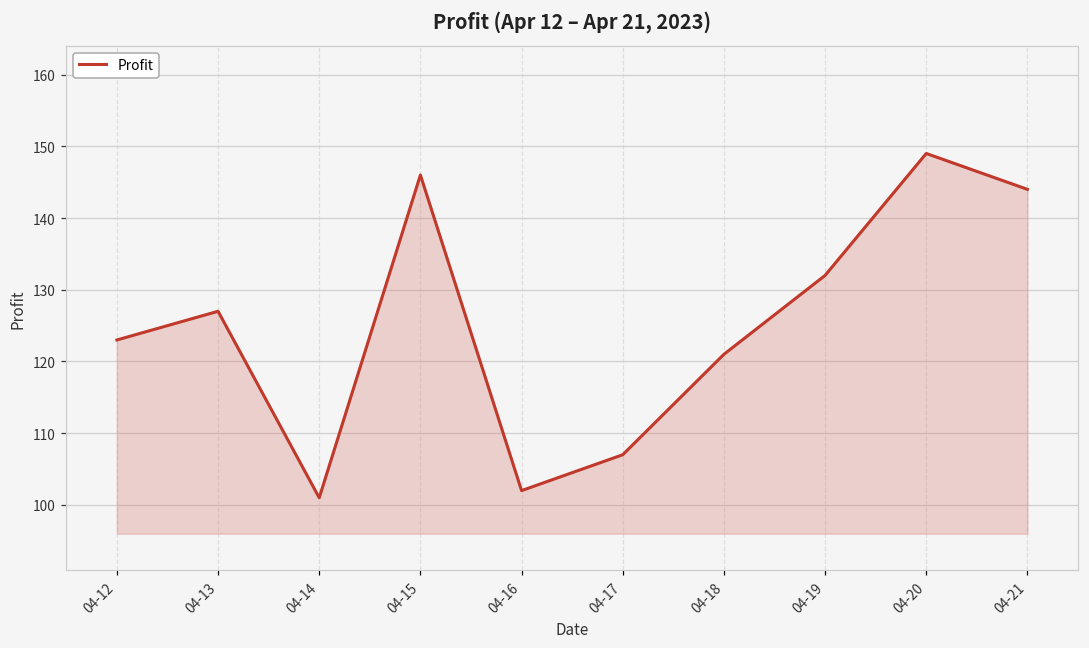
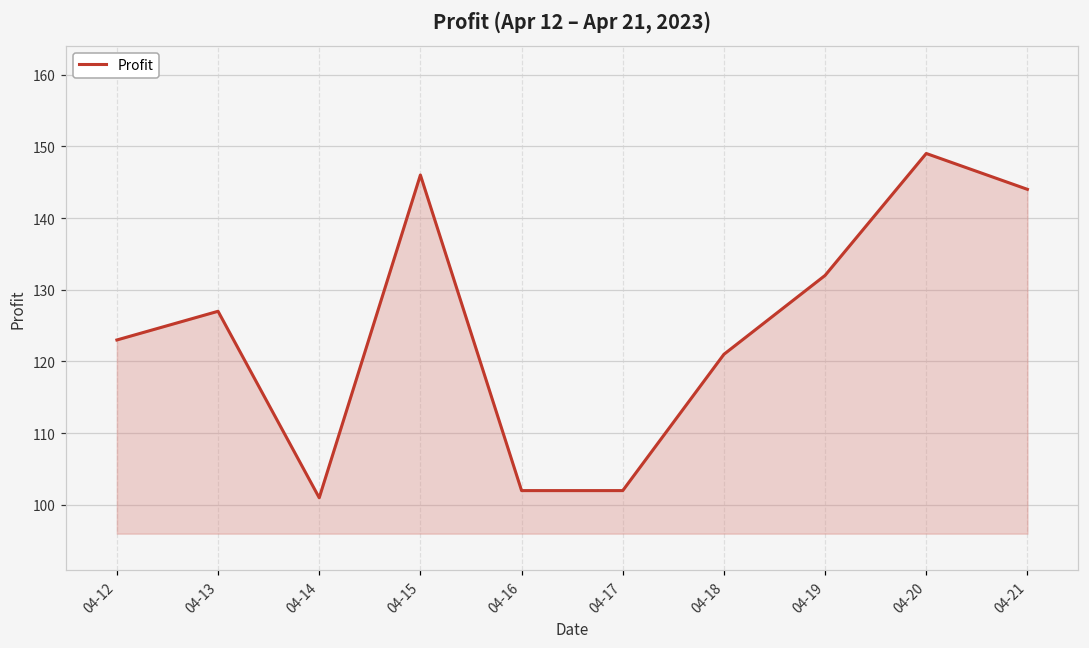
04-17: 107 -> 102
